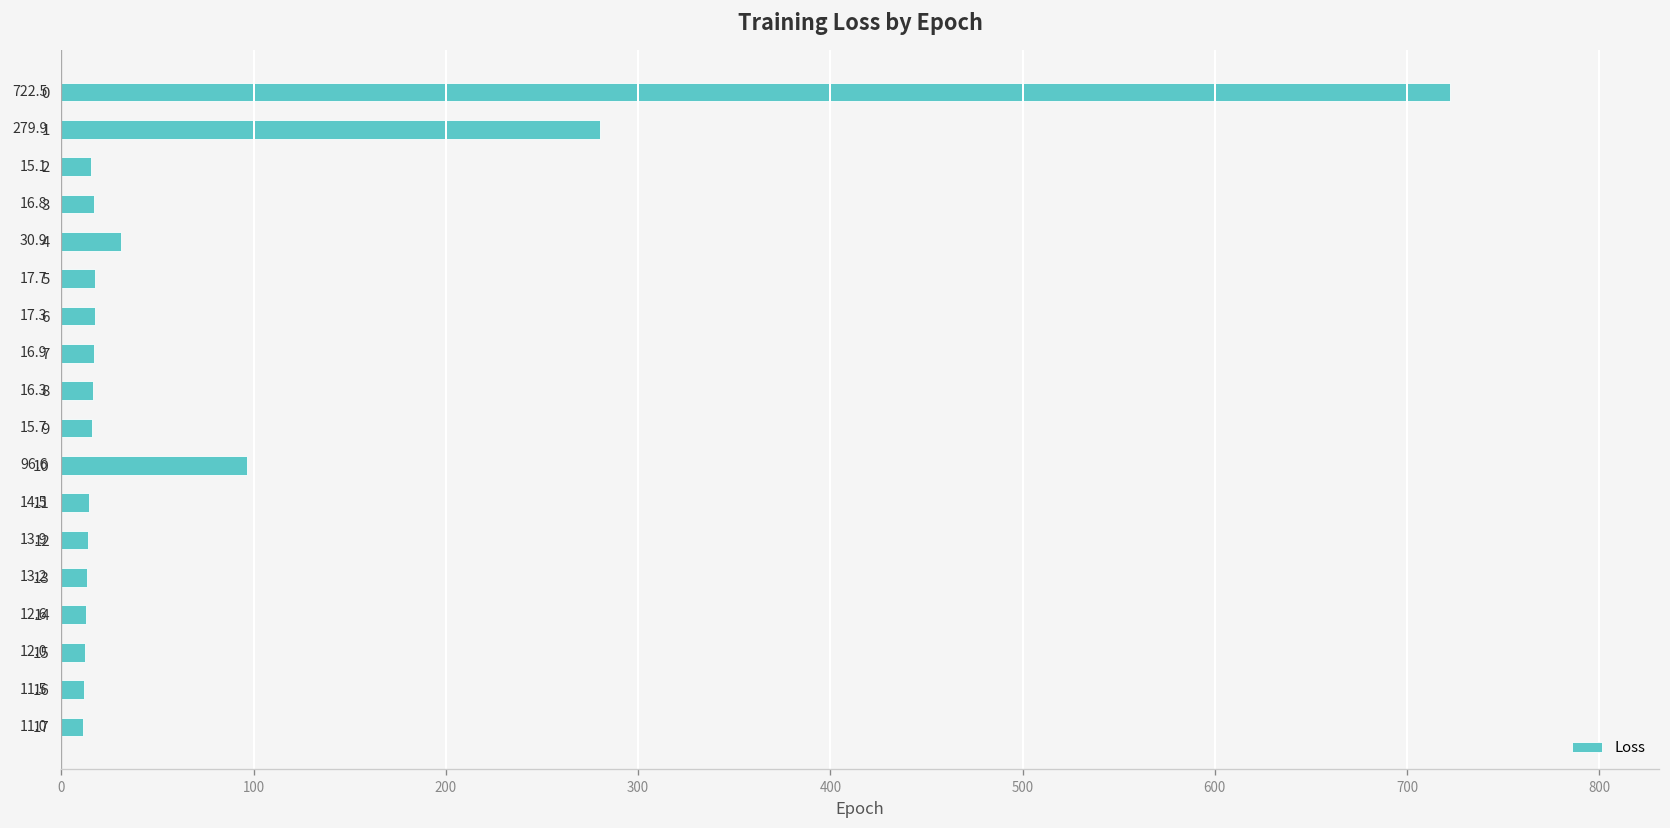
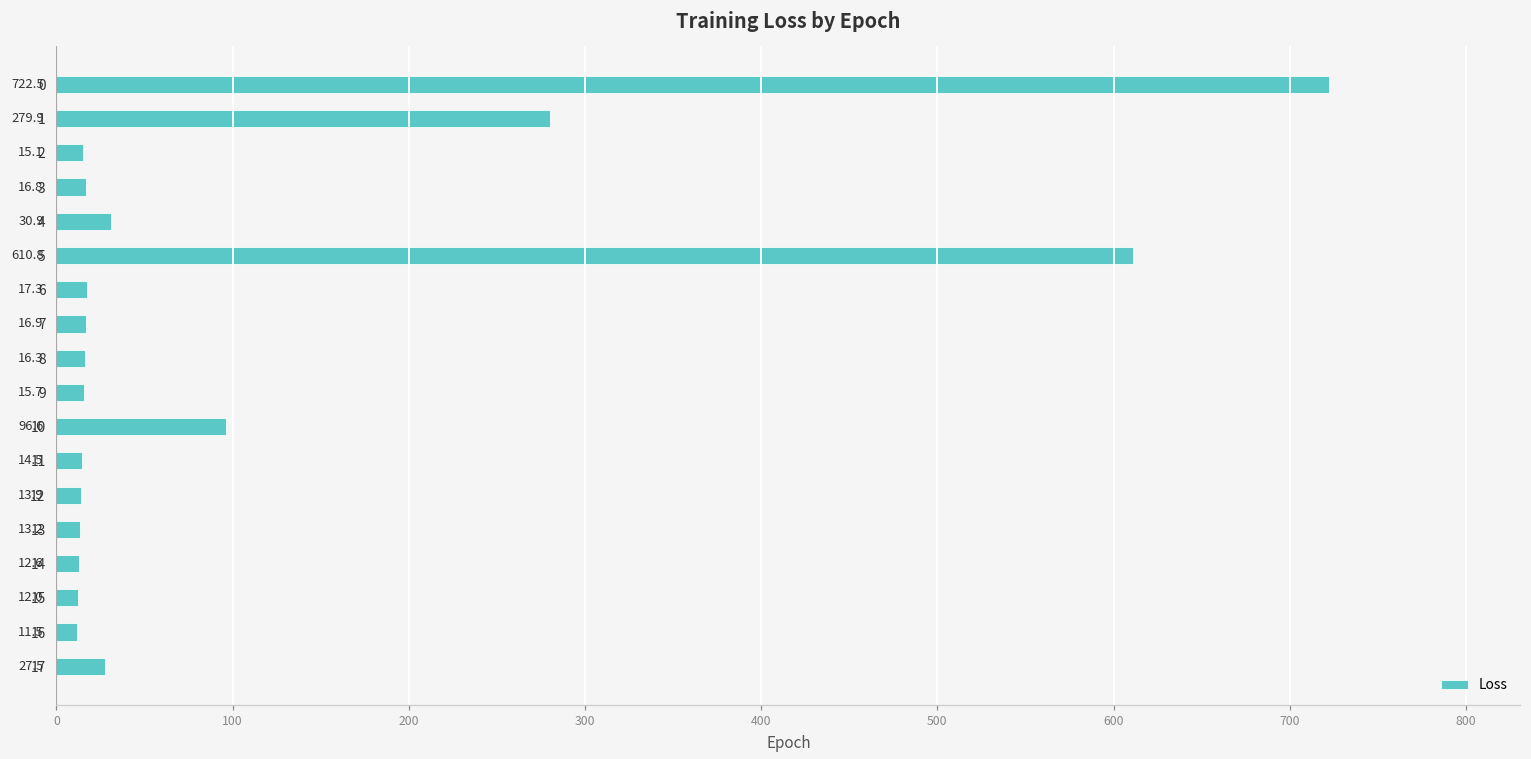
5: 17.7 -> 610.8
17: 11.0 -> 27.5
